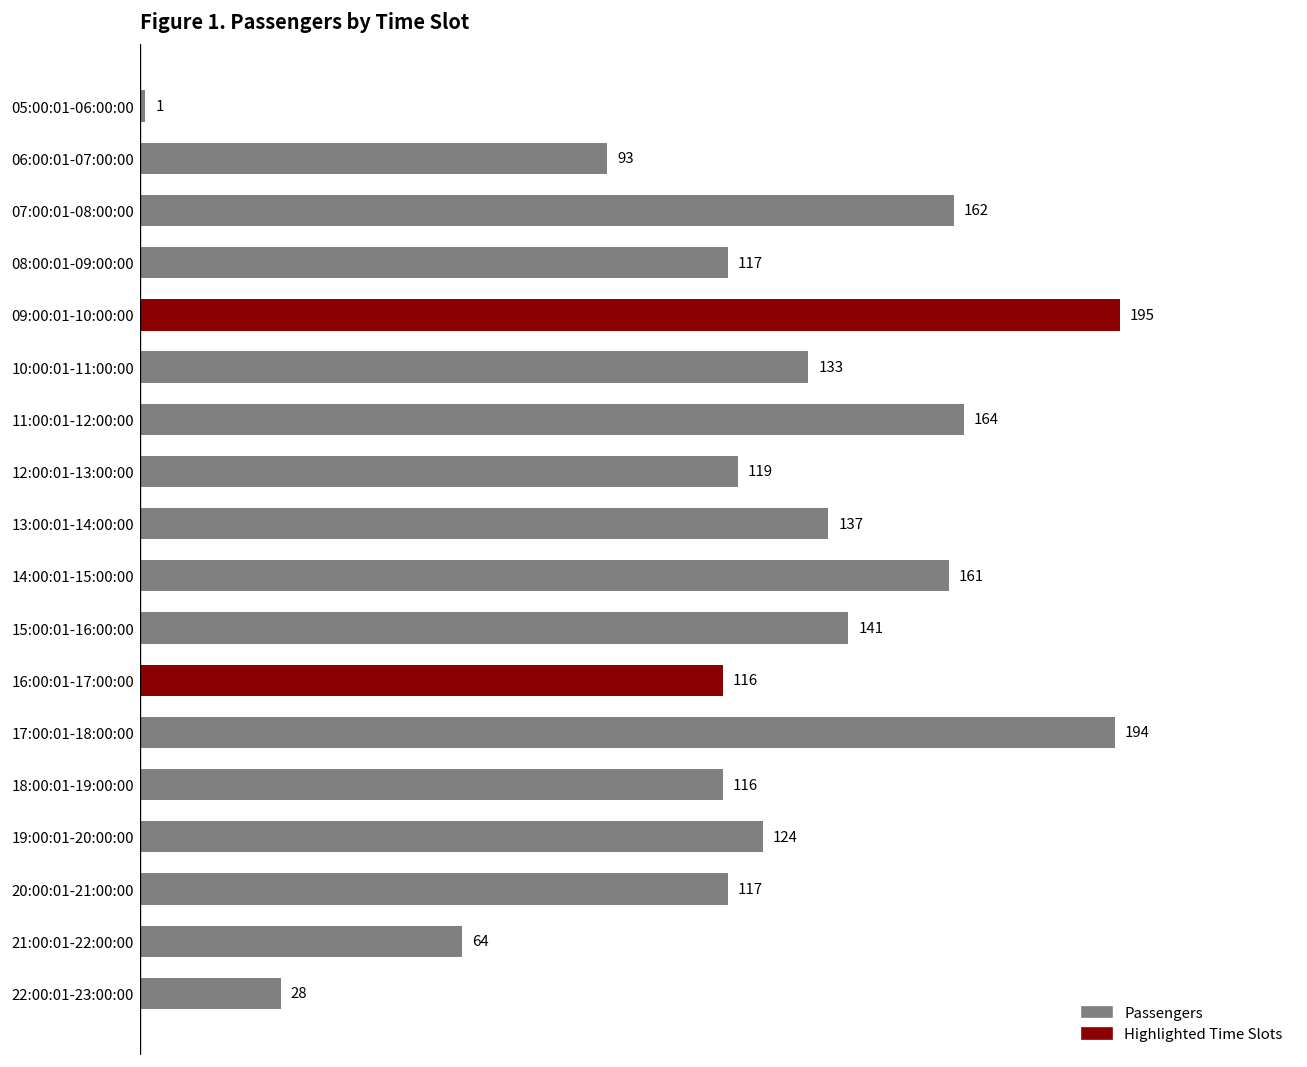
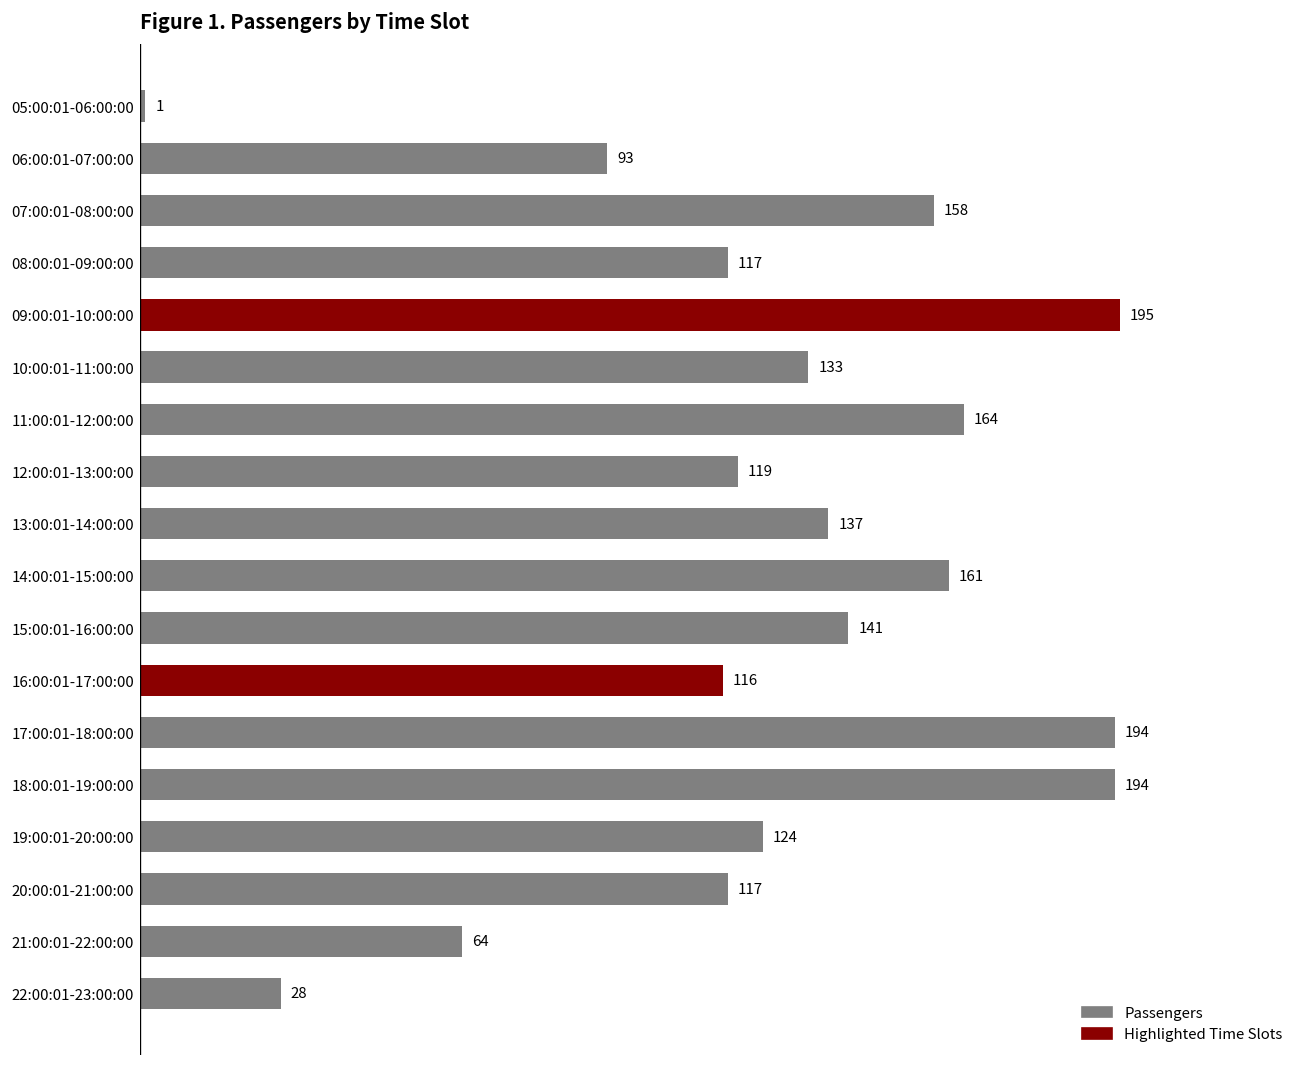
07:00:01-08:00:00: 162 -> 158
18:00:01-19:00:00: 116 -> 194
